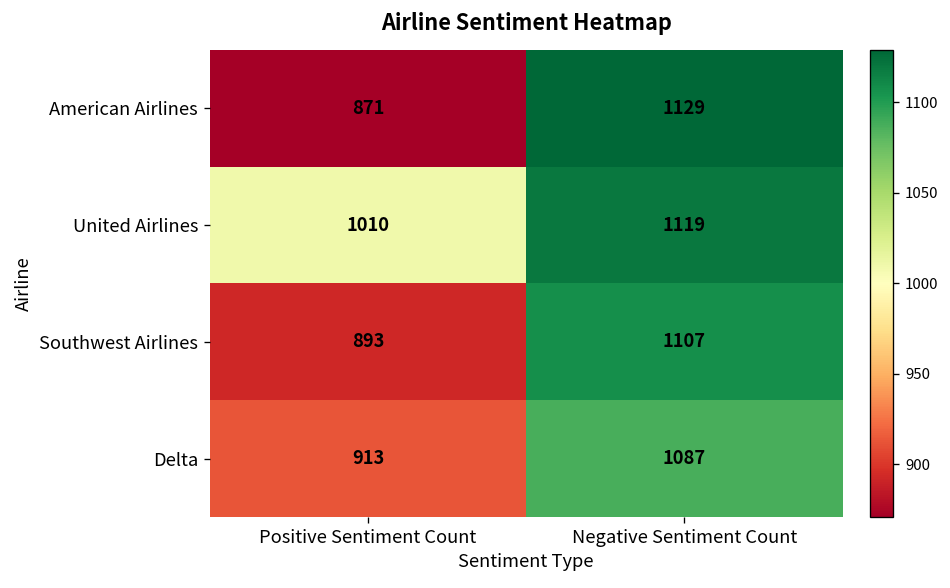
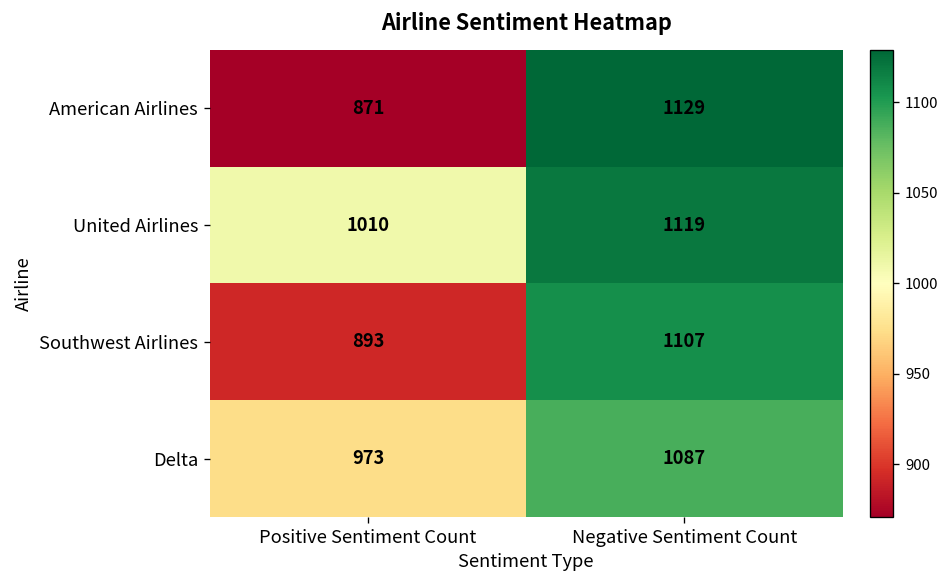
Delta, Positive Sentiment Count: 913 -> 973
